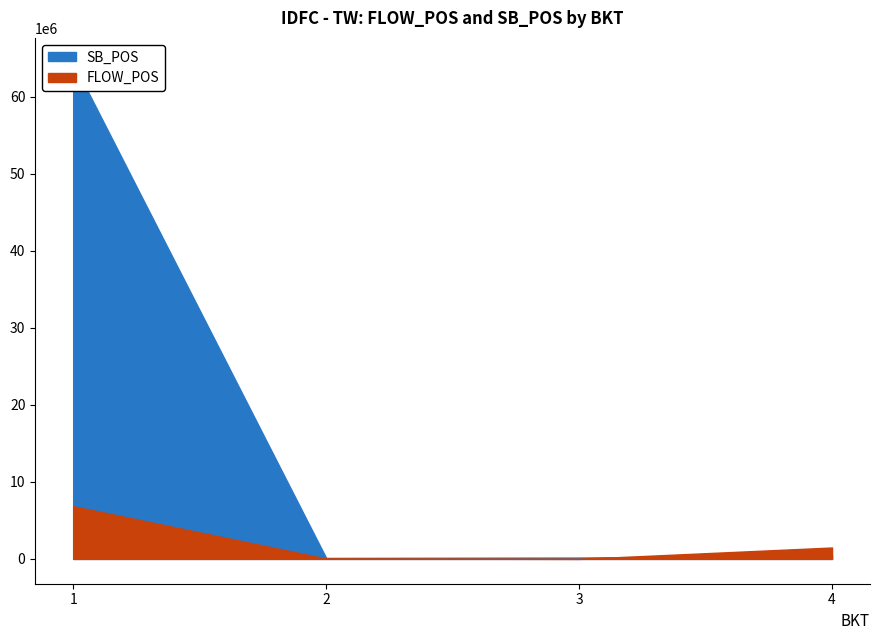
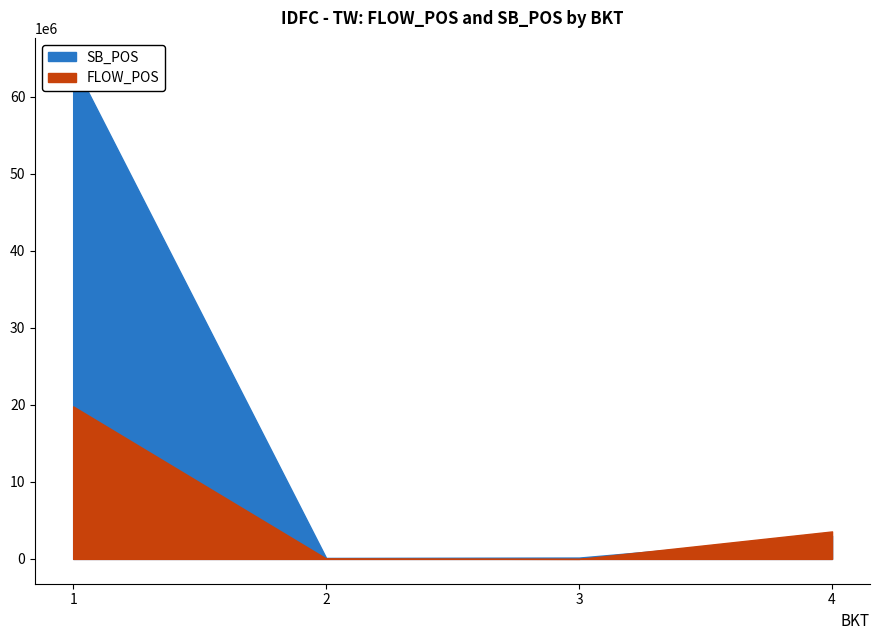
FLOW_POS, 1: 7000000 -> 20000000
SB_POS, 4: 0 -> 3000000
FLOW_POS, 4: 1000000 -> 4000000
